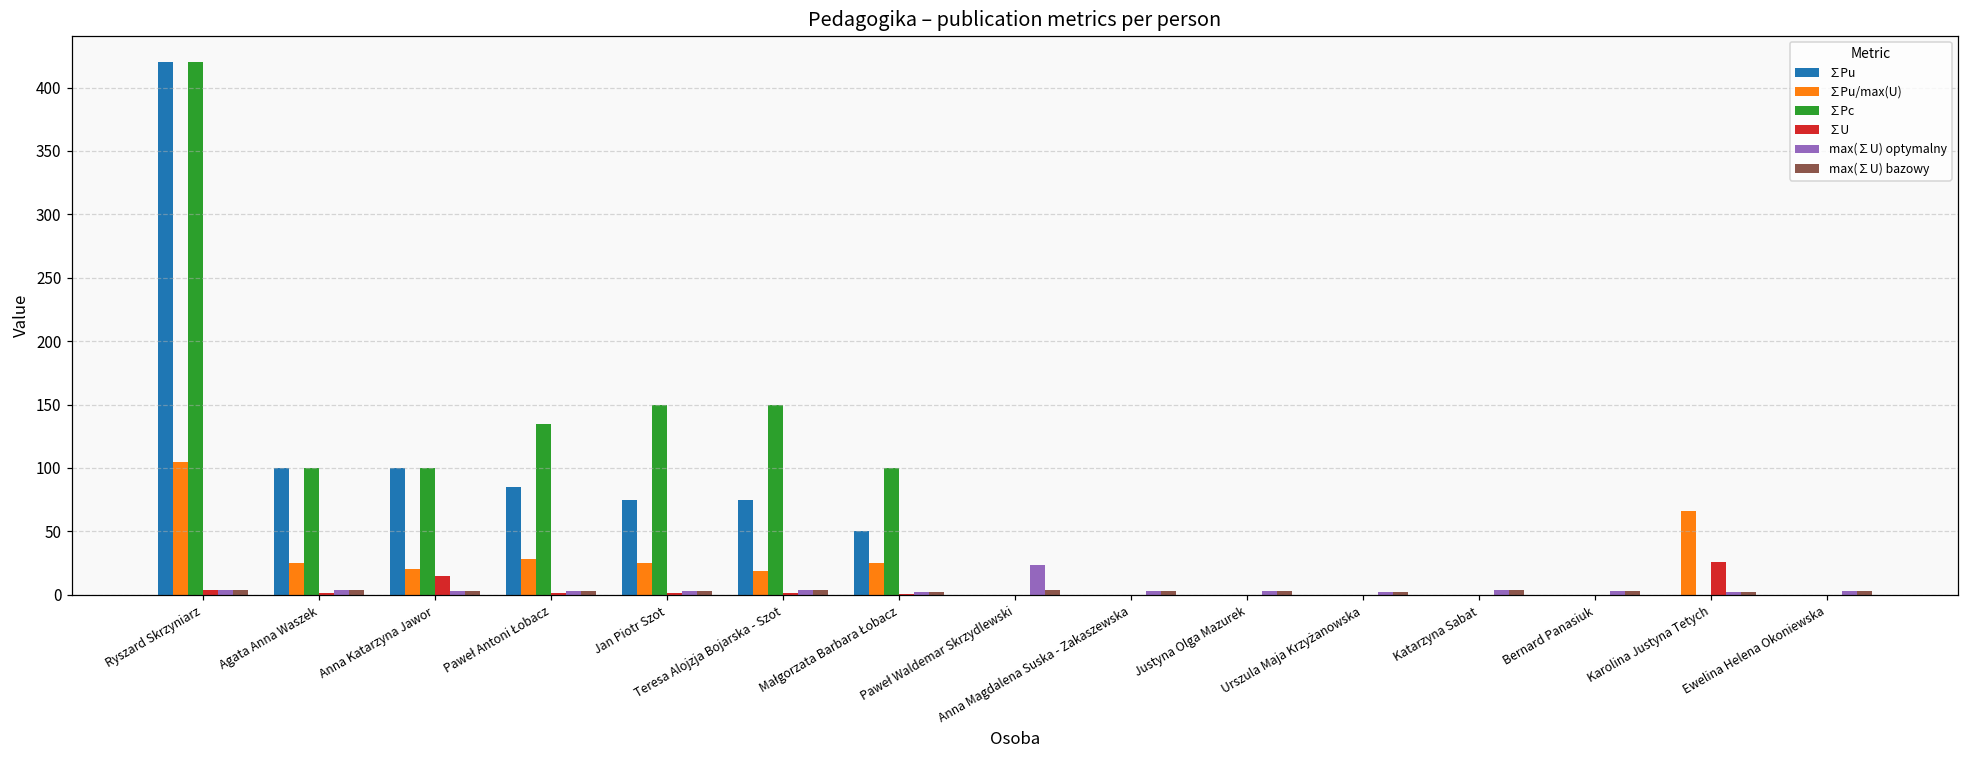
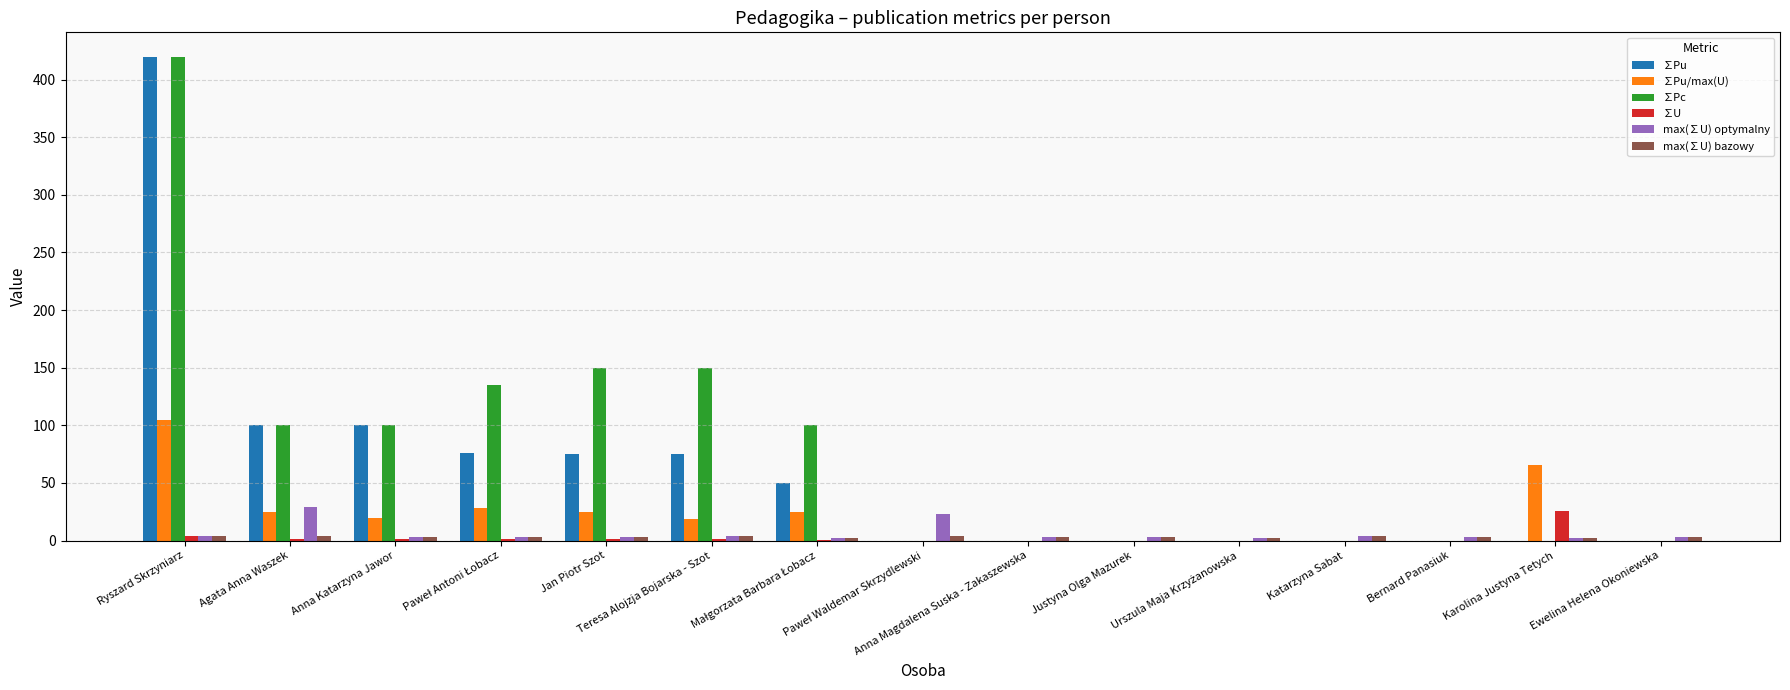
max(∑U) optymalny, Agata Anna Waszek: 4 -> 29
∑U, Anna Katarzyna Jawor: 15 -> 1
∑Pu, Paweł Antoni Łobacz: 85 -> 76
